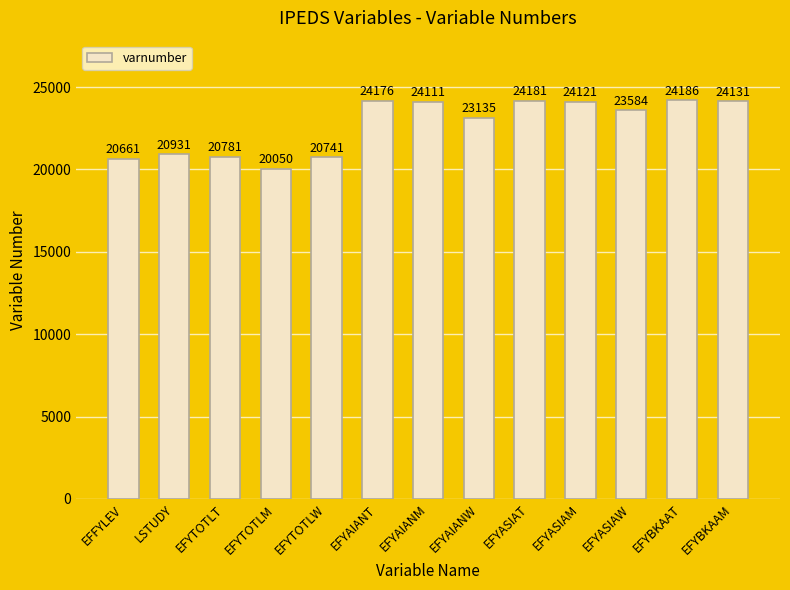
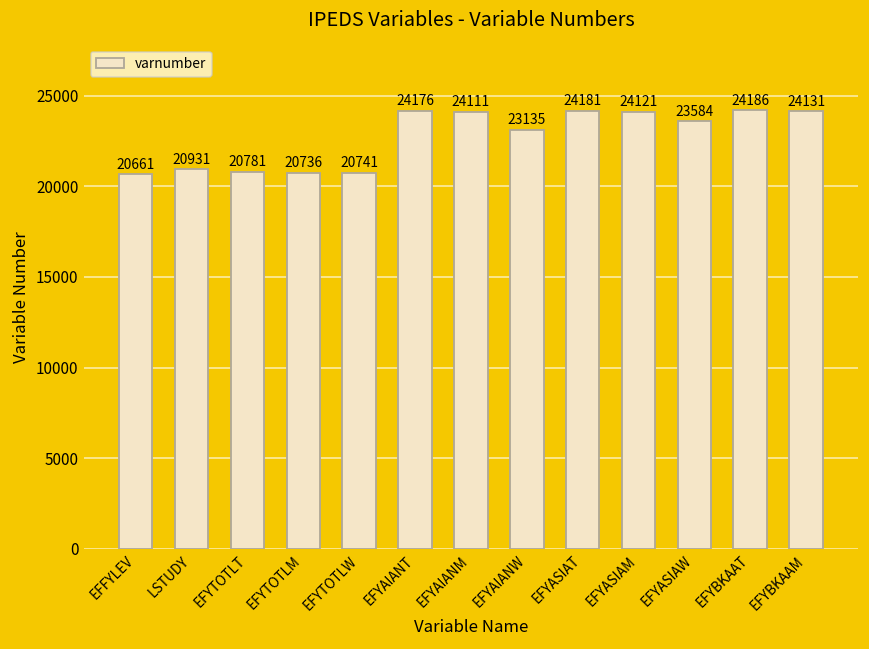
EFYTOTLM: 20050 -> 20736
